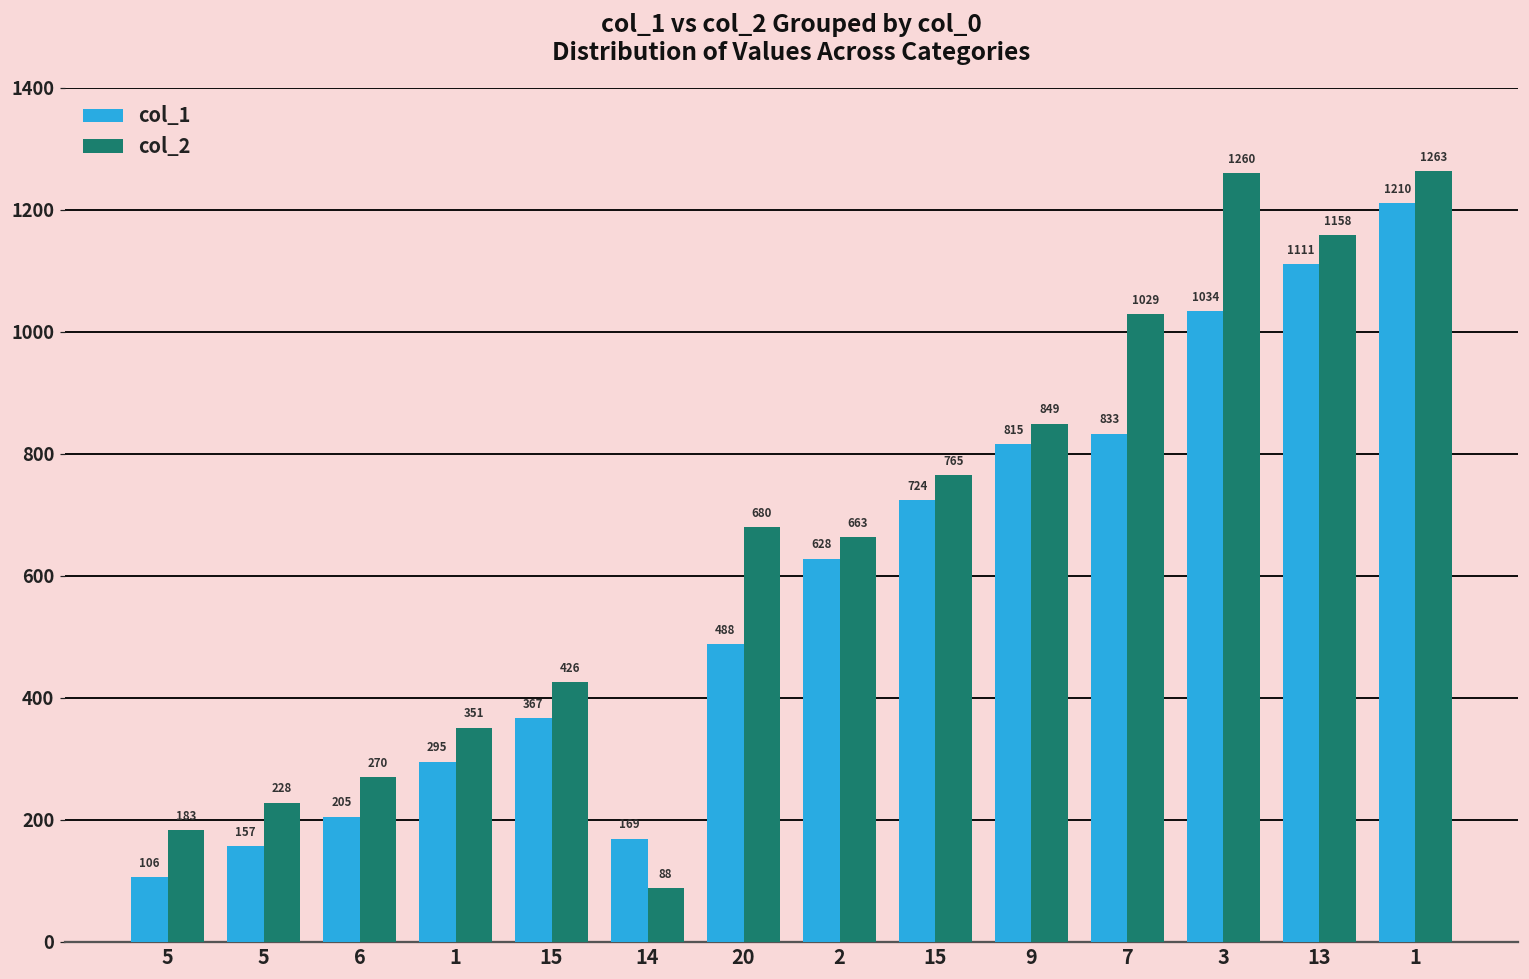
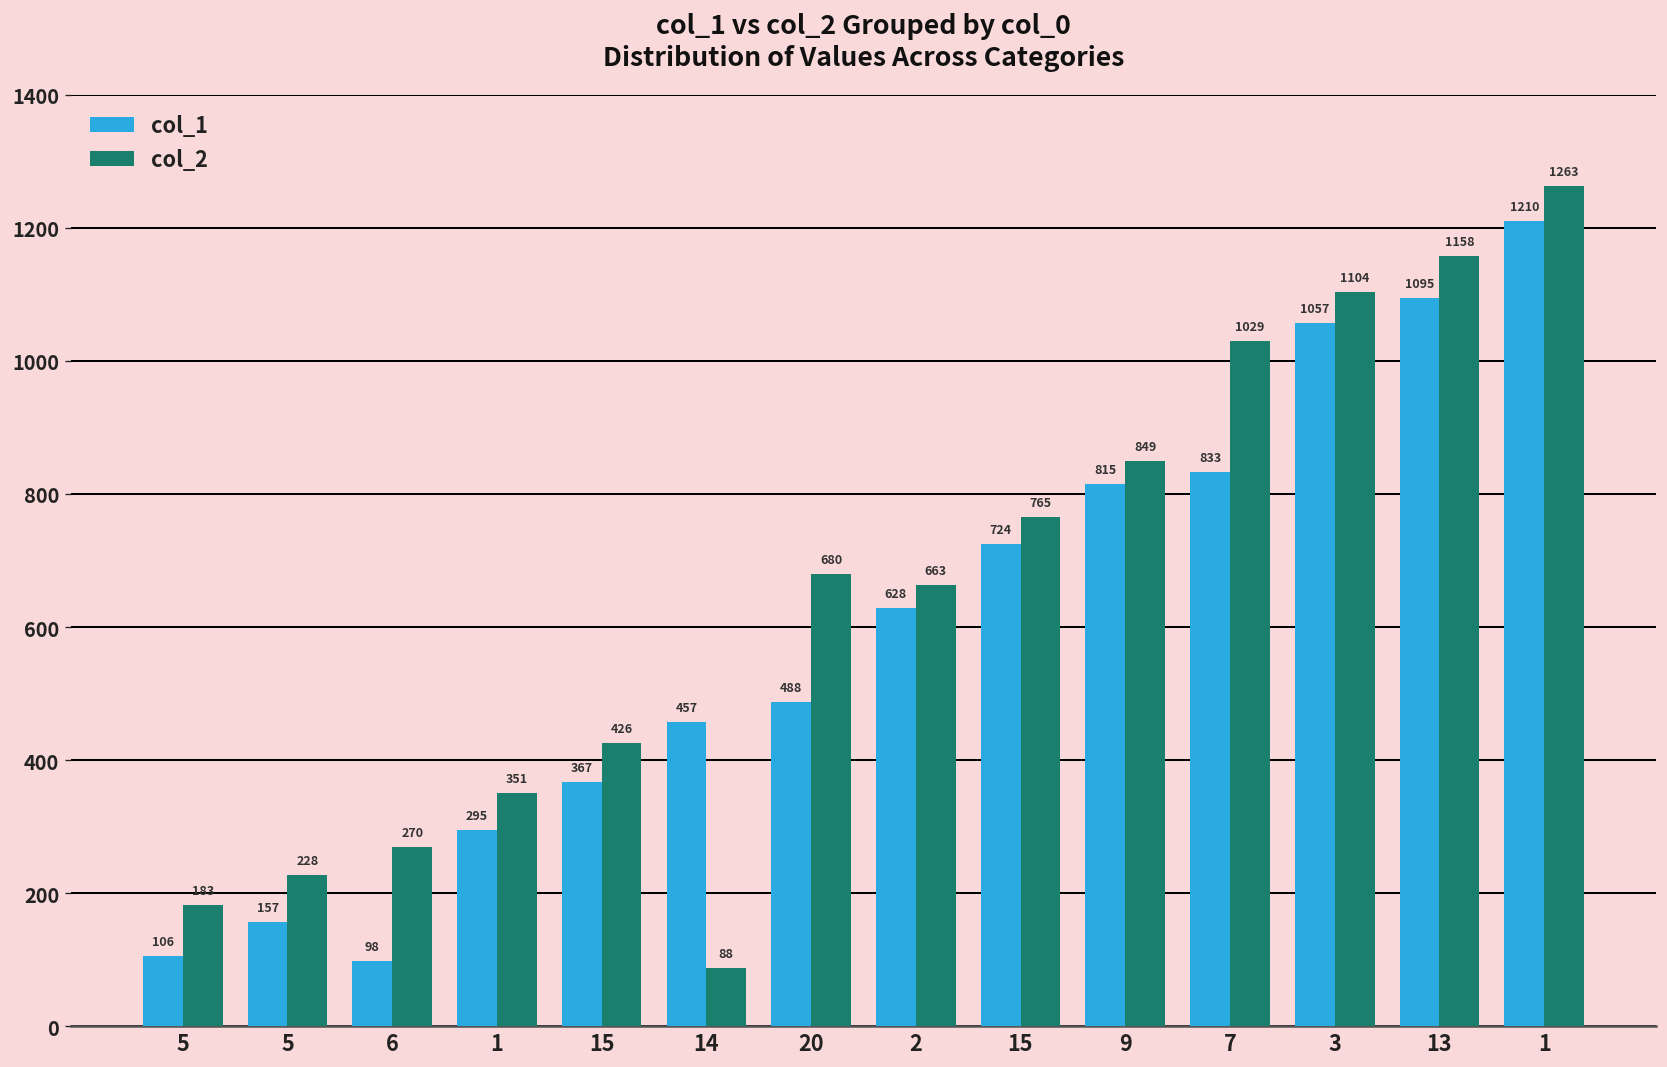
col_1, 6: 205 -> 98
col_1, 14: 169 -> 457
col_1, 3: 1034 -> 1057
col_2, 3: 1260 -> 1104
col_1, 13: 1111 -> 1095
